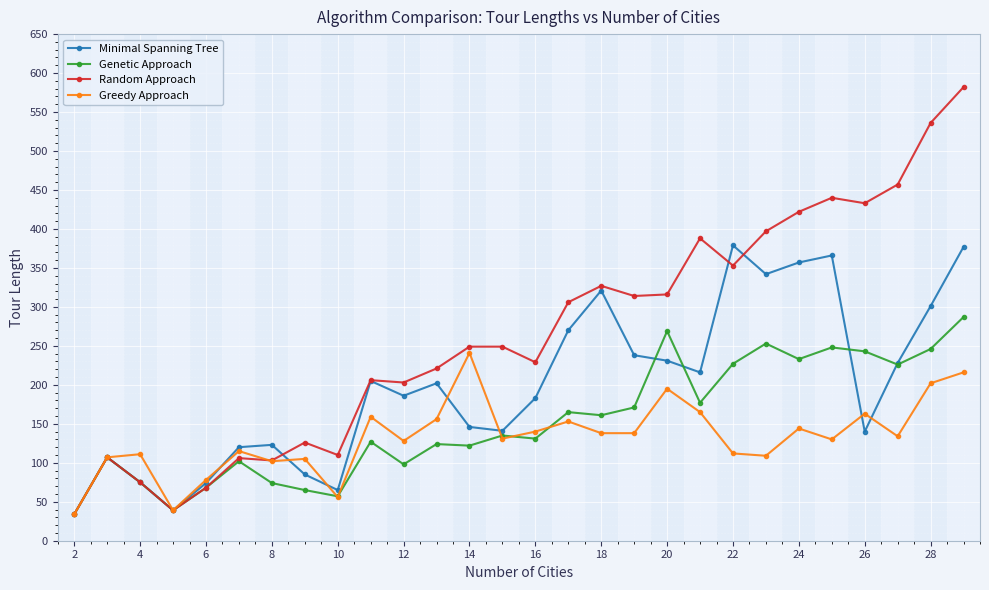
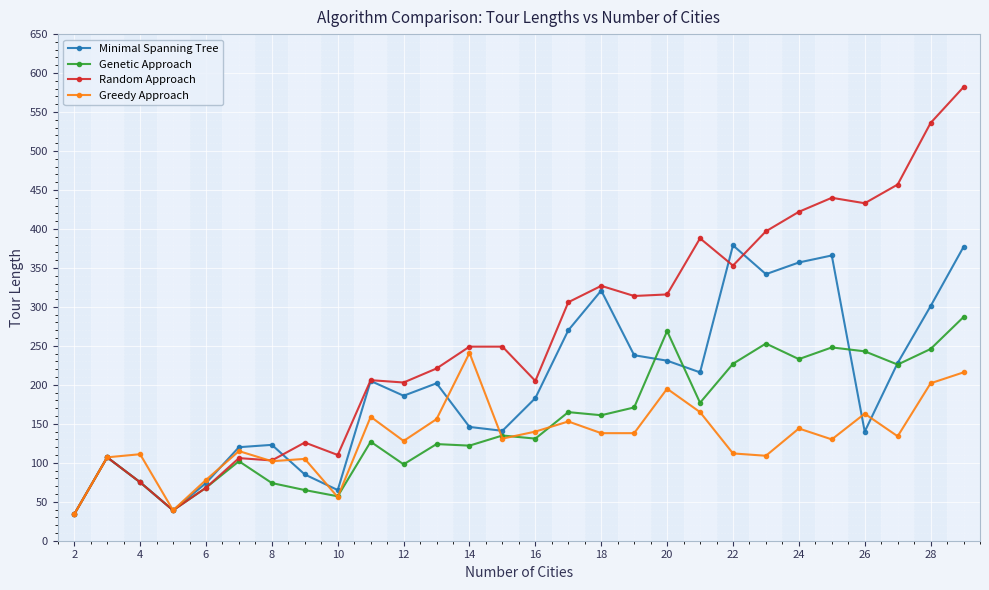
Random Approach, 16: 230 -> 210
